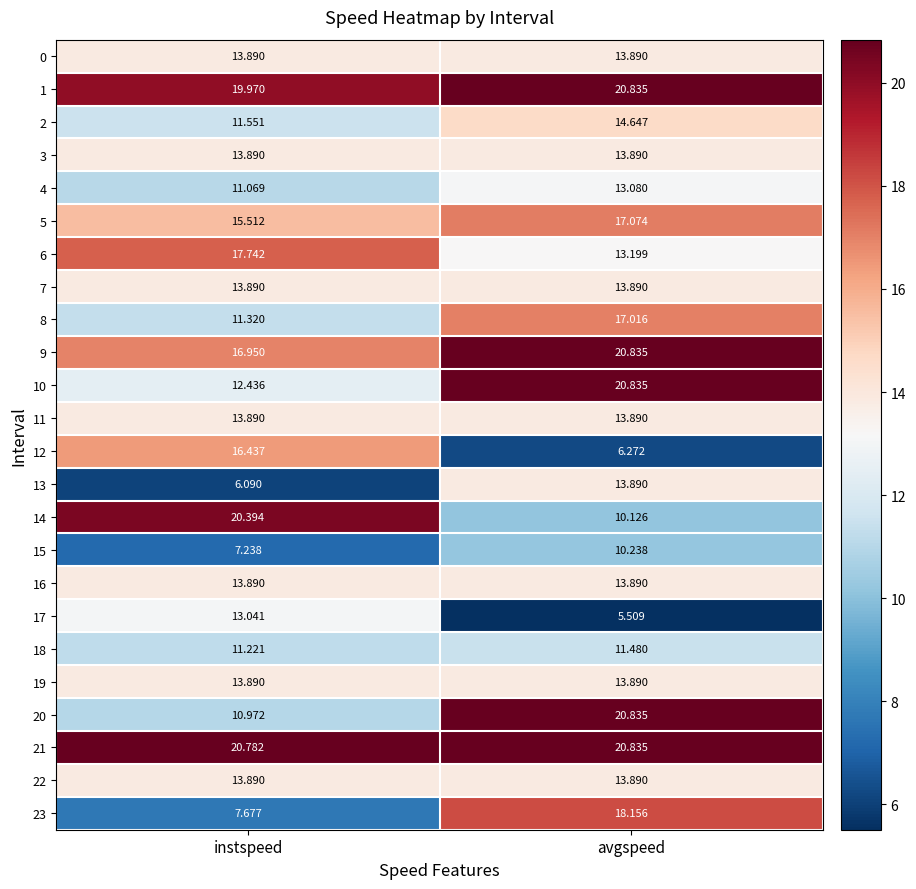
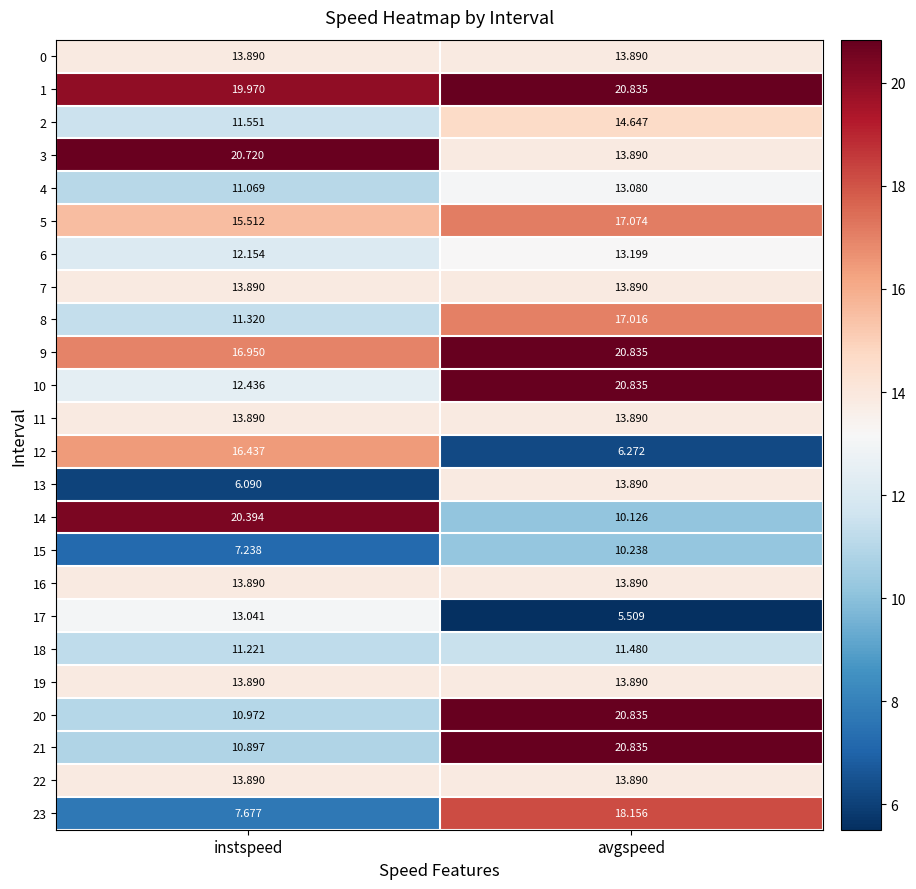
3, instspeed: 13.890 -> 20.720
6, instspeed: 17.742 -> 12.154
21, instspeed: 20.782 -> 10.897
